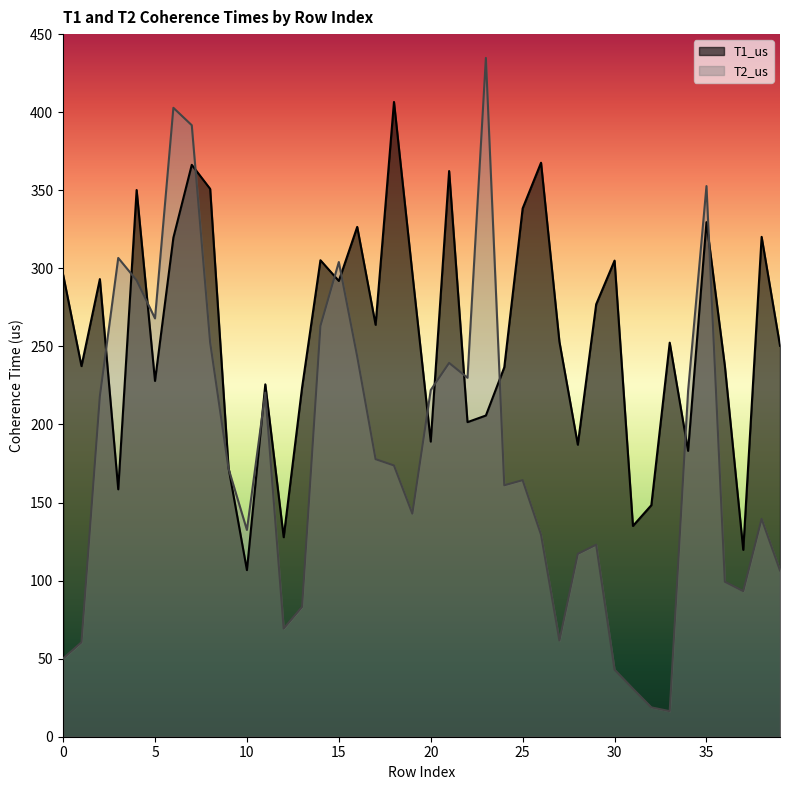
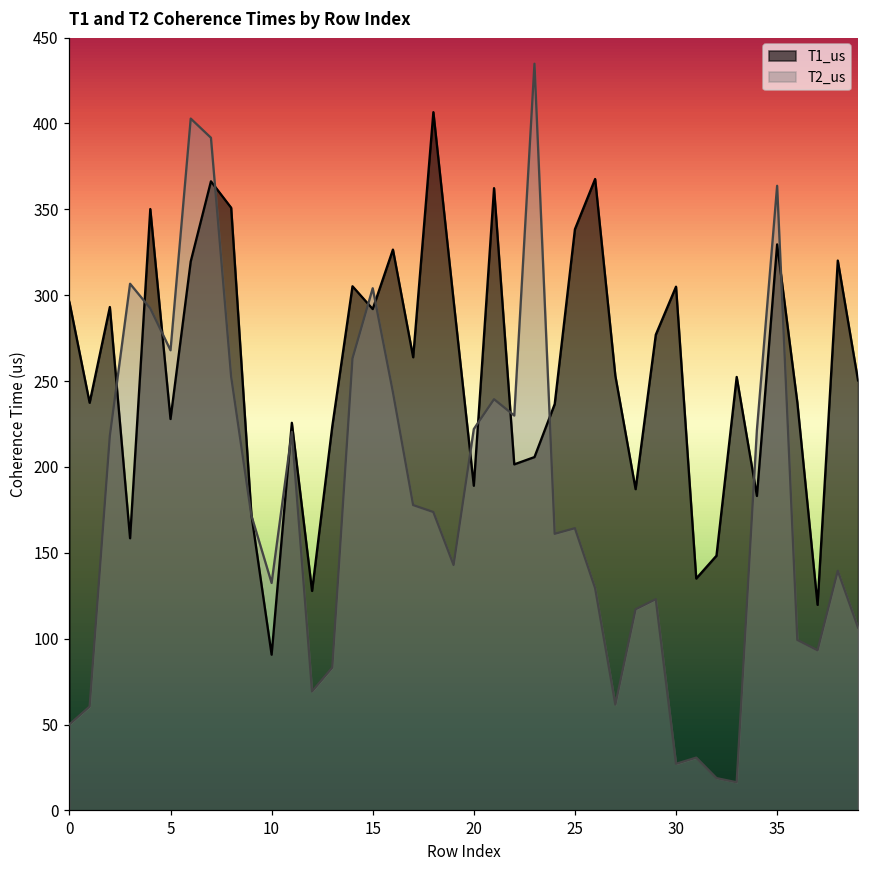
T1_us, 10: 107 -> 91
T2_us, 30: 43 -> 27
T2_us, 35: 353 -> 364
